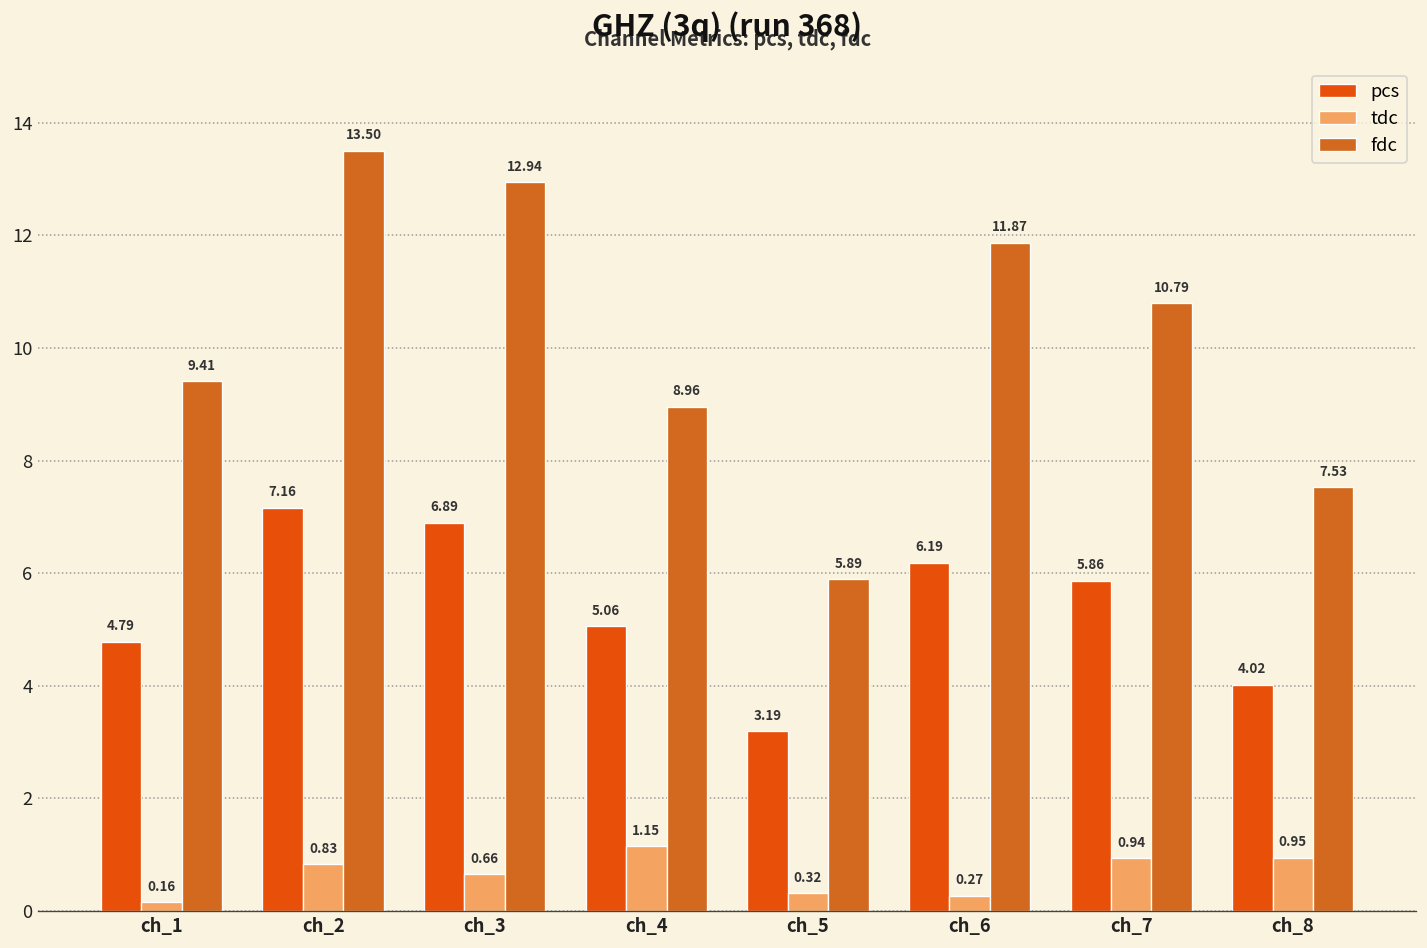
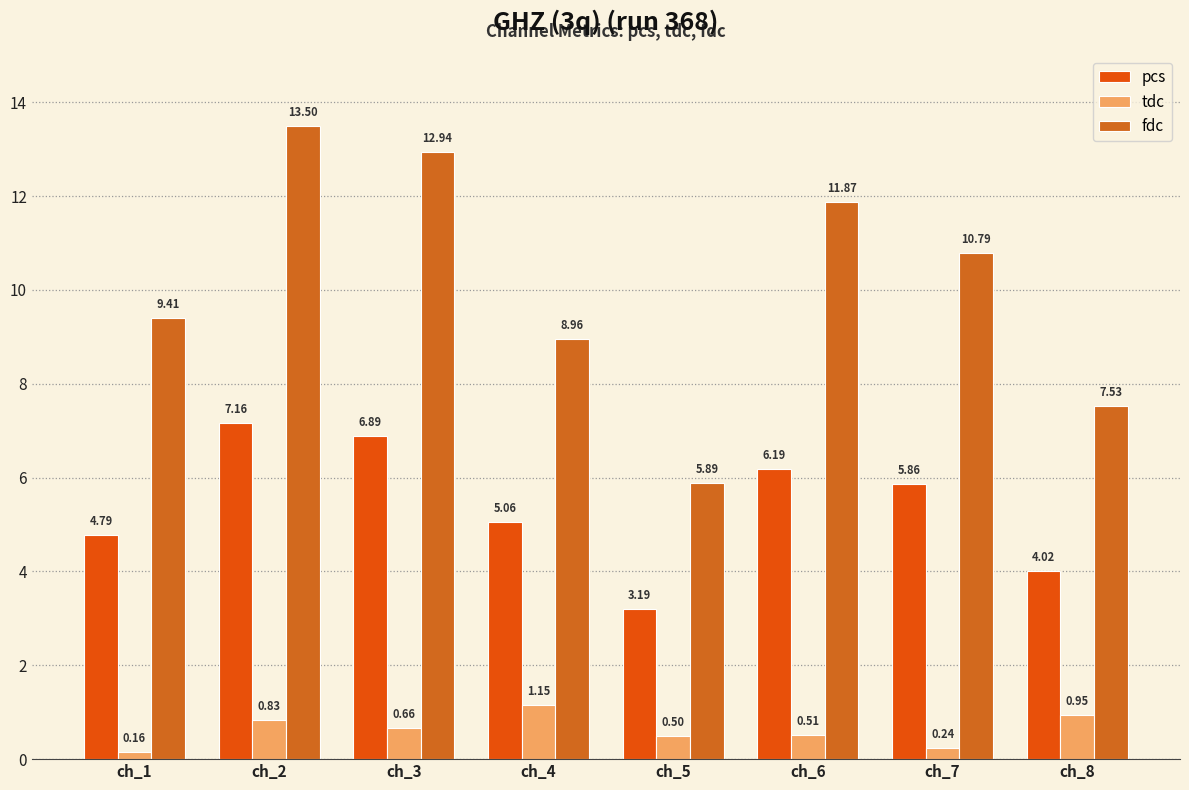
tdc, ch_5: 0.32 -> 0.50
tdc, ch_6: 0.27 -> 0.51
tdc, ch_7: 0.94 -> 0.24
